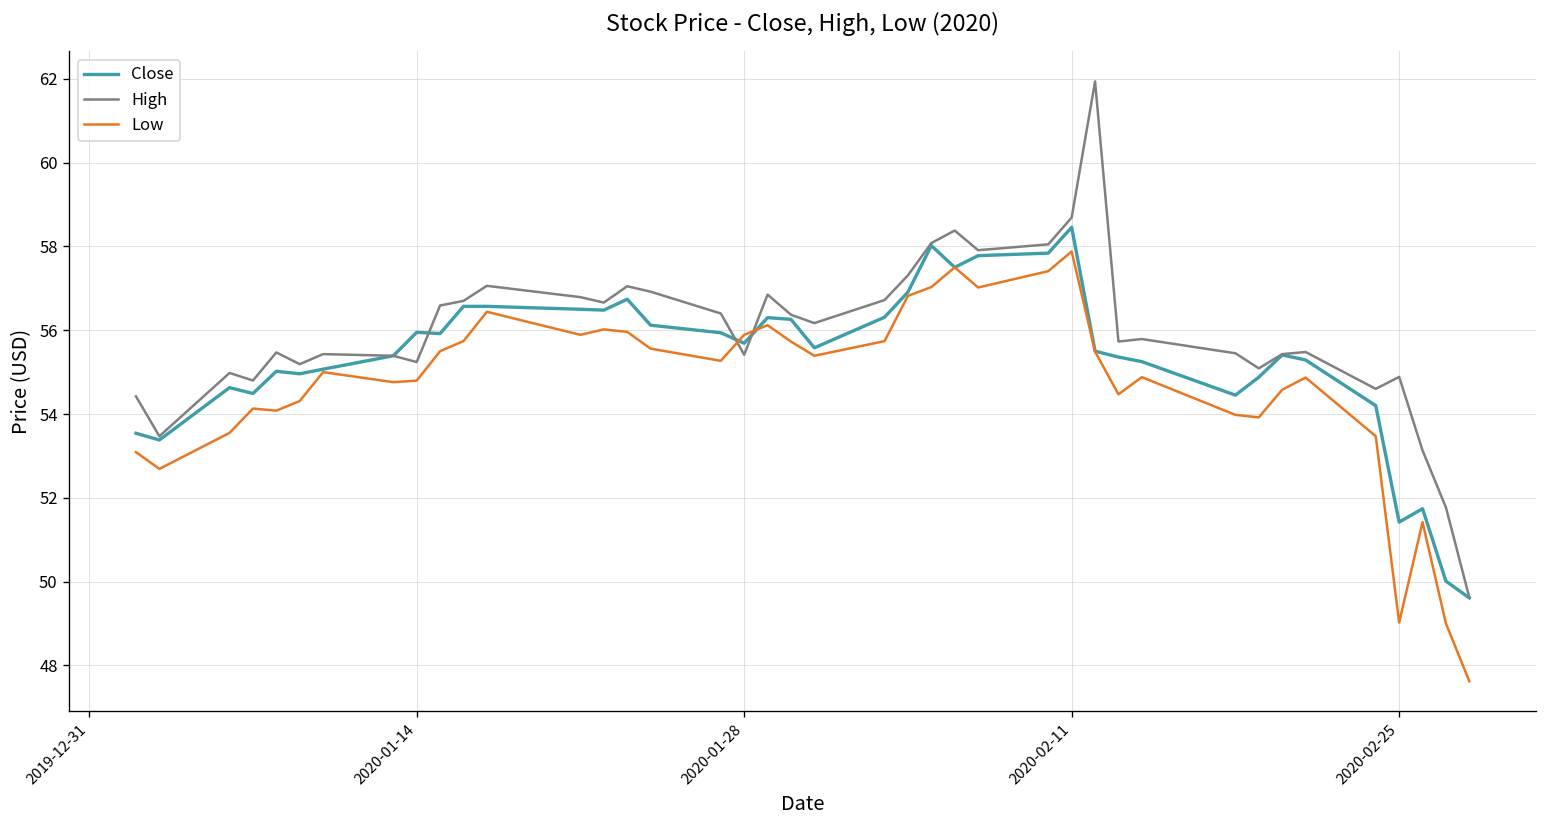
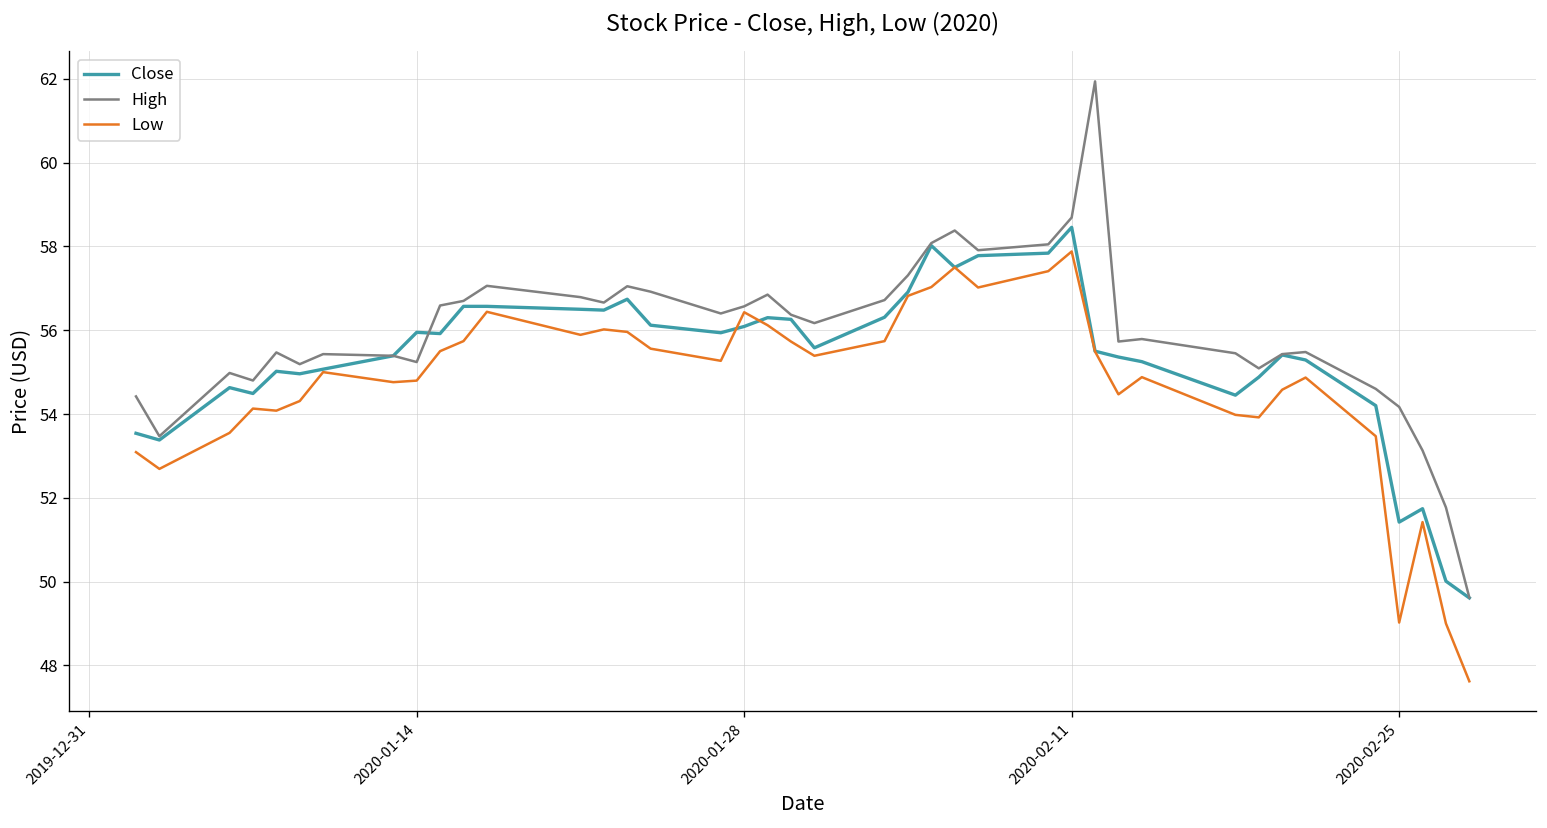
Close, 2020-01-28: 55.7 -> 56.1
High, 2020-01-28: 55.4 -> 56.6
Low, 2020-01-28: 55.9 -> 56.4
High, 2020-02-25: 54.9 -> 54.2
